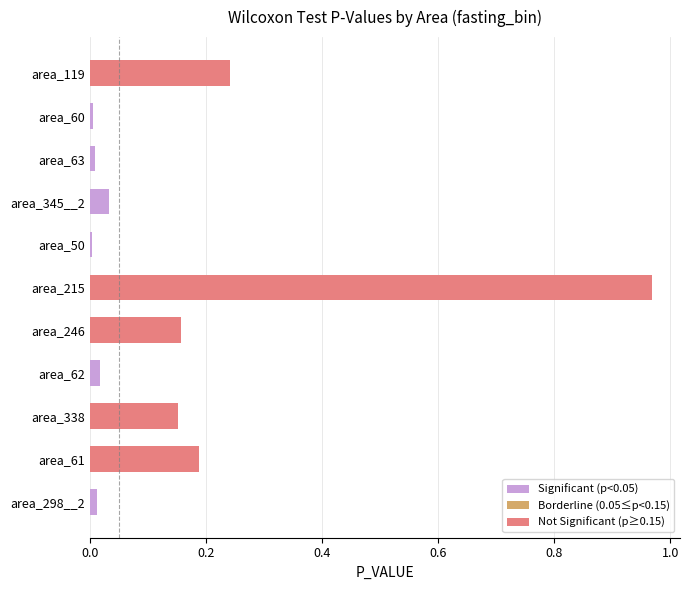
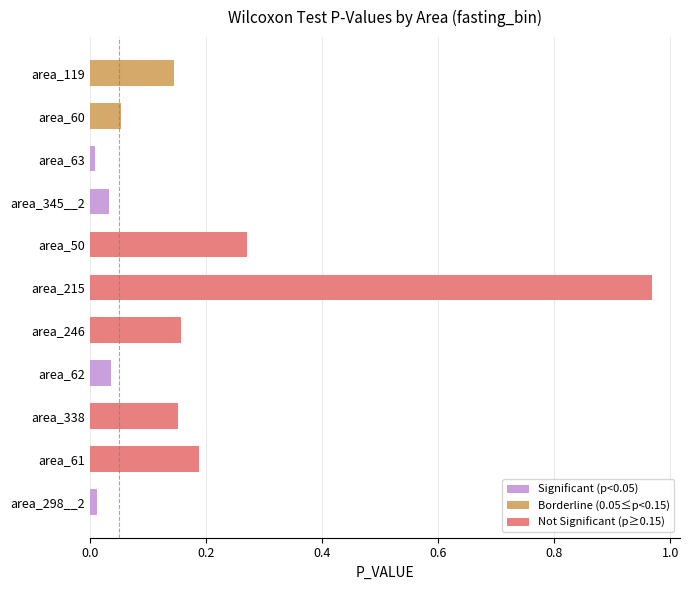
area_119: 0.24 -> 0.15
area_60: 0.01 -> 0.05
area_50: 0.00 -> 0.27
area_62: 0.02 -> 0.04
